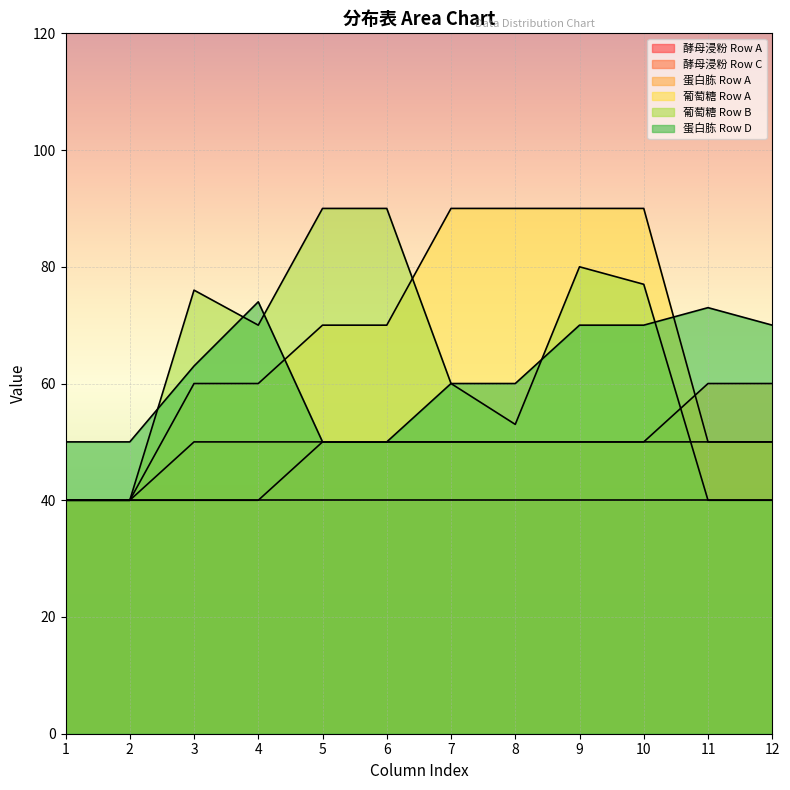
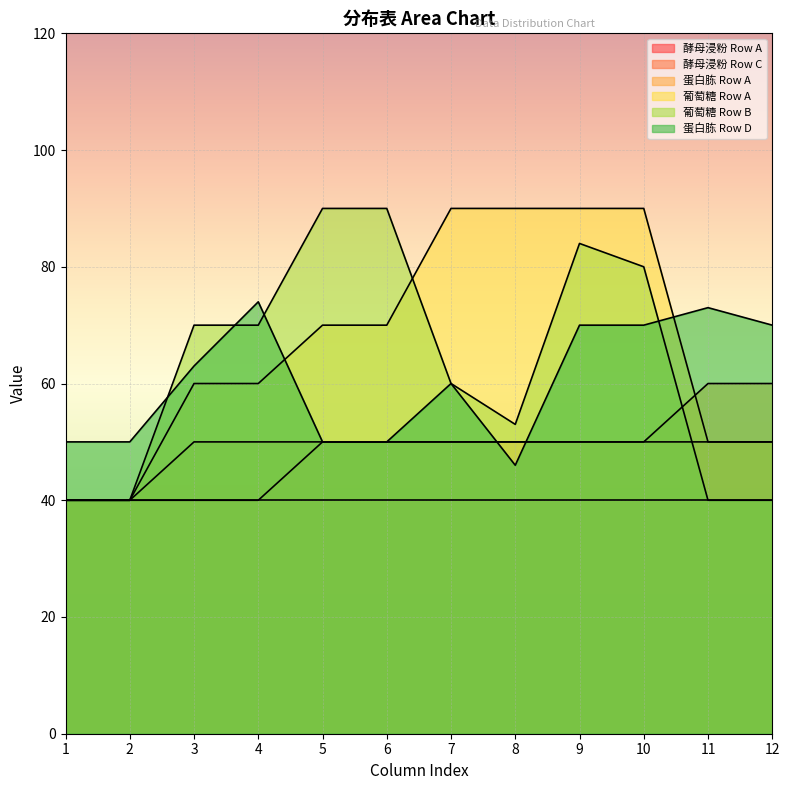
葡萄糖 Row B, 3: 76 -> 70
蛋白胨 Row D, 8: 60 -> 46
葡萄糖 Row B, 9: 80 -> 84
葡萄糖 Row B, 10: 77 -> 80
